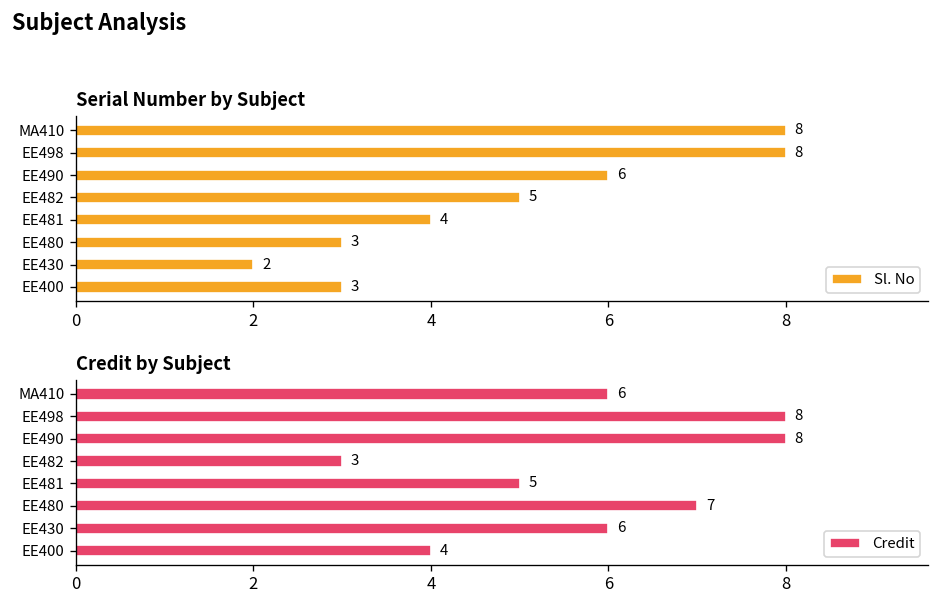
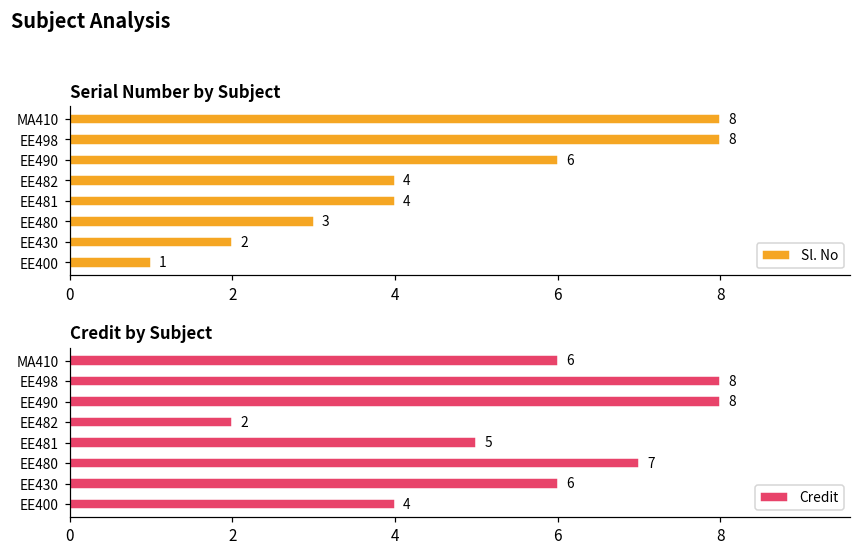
Serial Number by Subject, EE482: 5 -> 4
Serial Number by Subject, EE400: 3 -> 1
Credit by Subject, EE482: 3 -> 2
